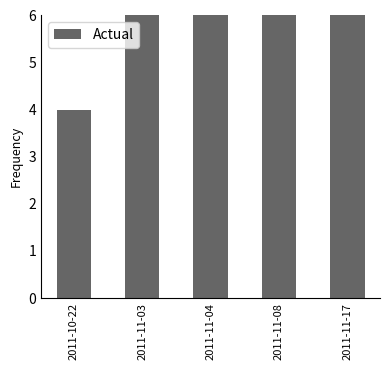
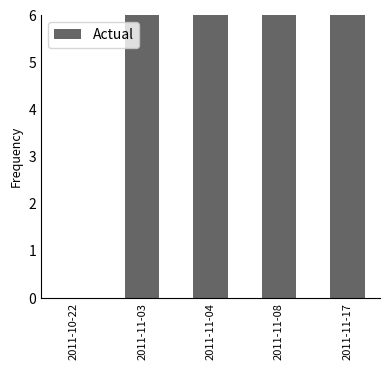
2011-10-22: 4 -> 0
